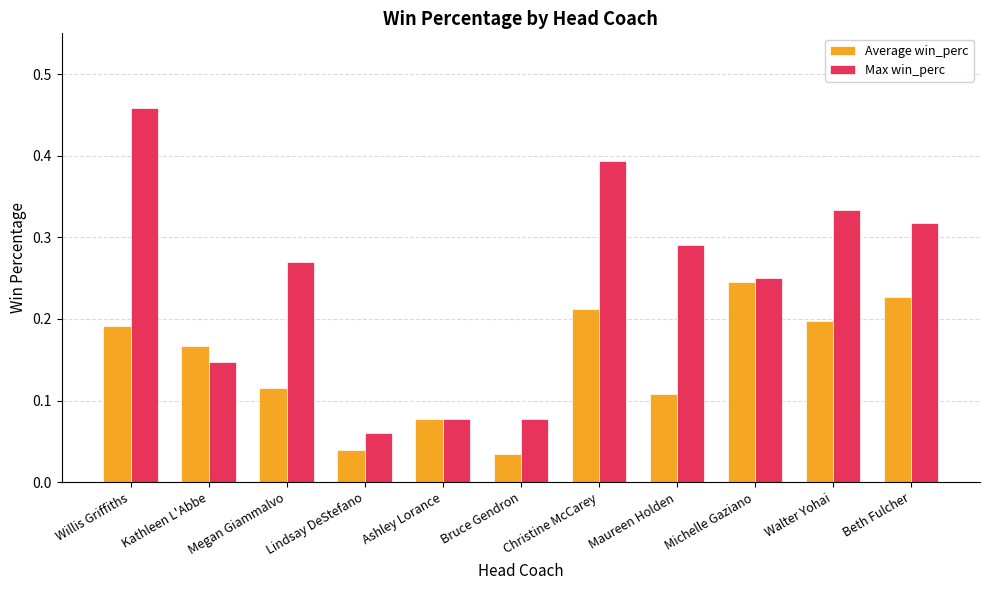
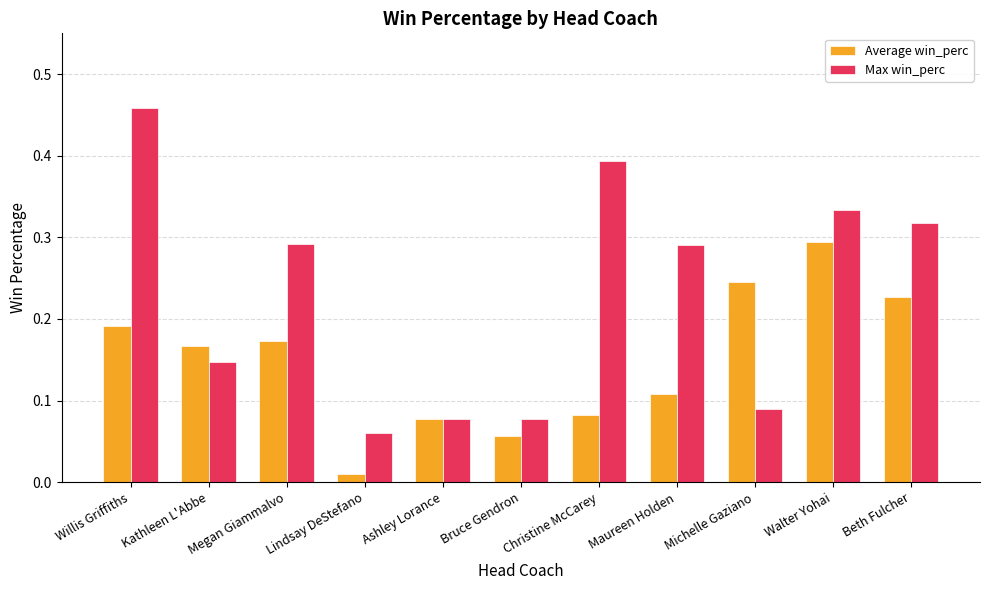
Average win_perc, Megan Giammalvo: 0.12 -> 0.17
Max win_perc, Megan Giammalvo: 0.27 -> 0.29
Average win_perc, Lindsay DeStefano: 0.04 -> 0.01
Average win_perc, Bruce Gendron: 0.03 -> 0.06
Average win_perc, Christine McCarey: 0.21 -> 0.08
Max win_perc, Michelle Gaziano: 0.25 -> 0.09
Average win_perc, Walter Yohai: 0.20 -> 0.29
